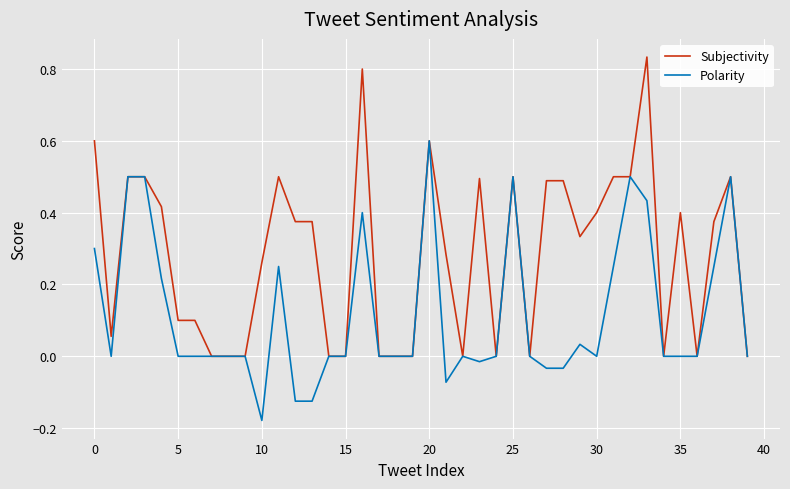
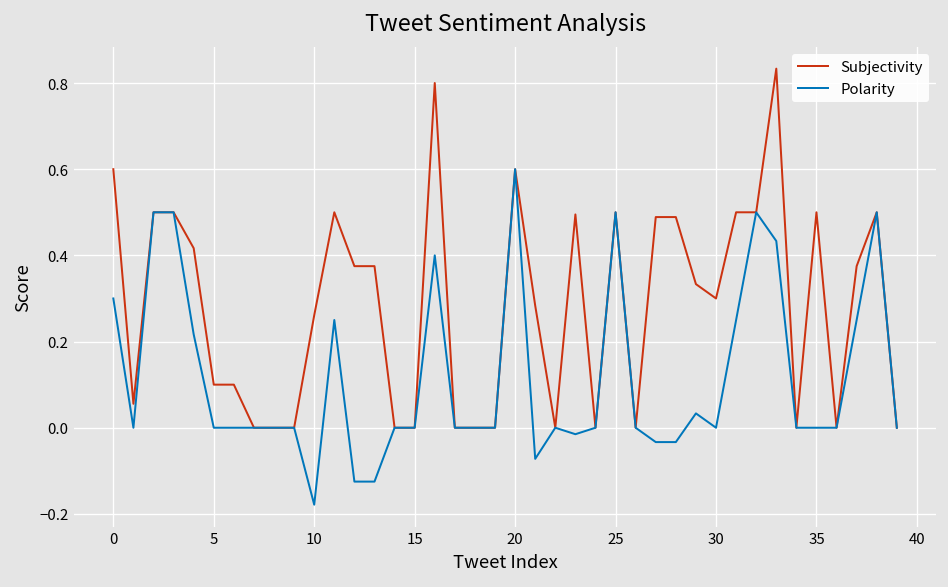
Subjectivity, 30: 0.4 -> 0.3
Subjectivity, 35: 0.4 -> 0.5
